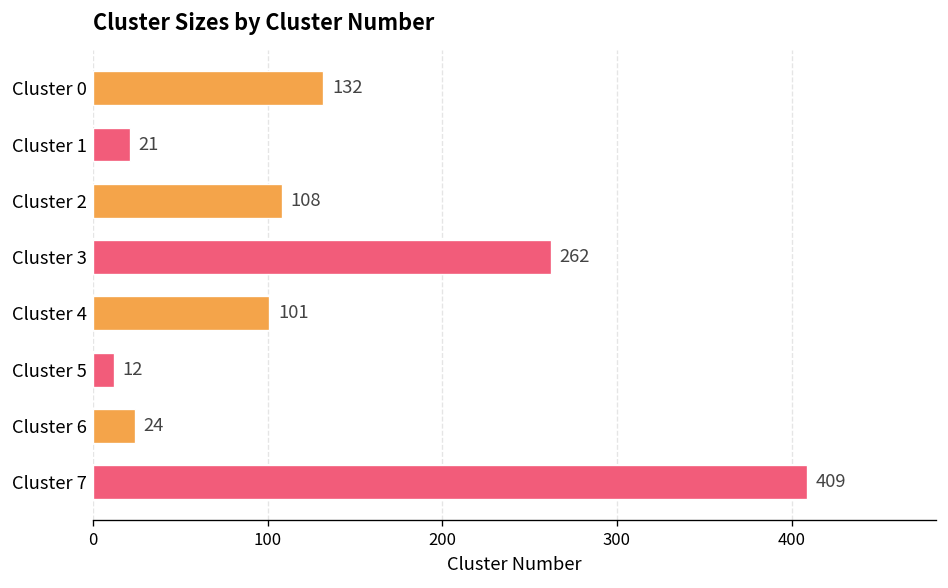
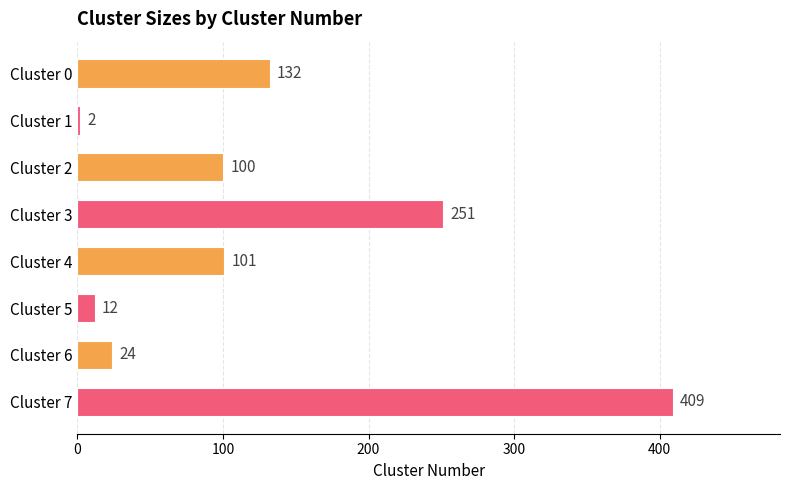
Cluster 1: 21 -> 2
Cluster 2: 108 -> 100
Cluster 3: 262 -> 251
